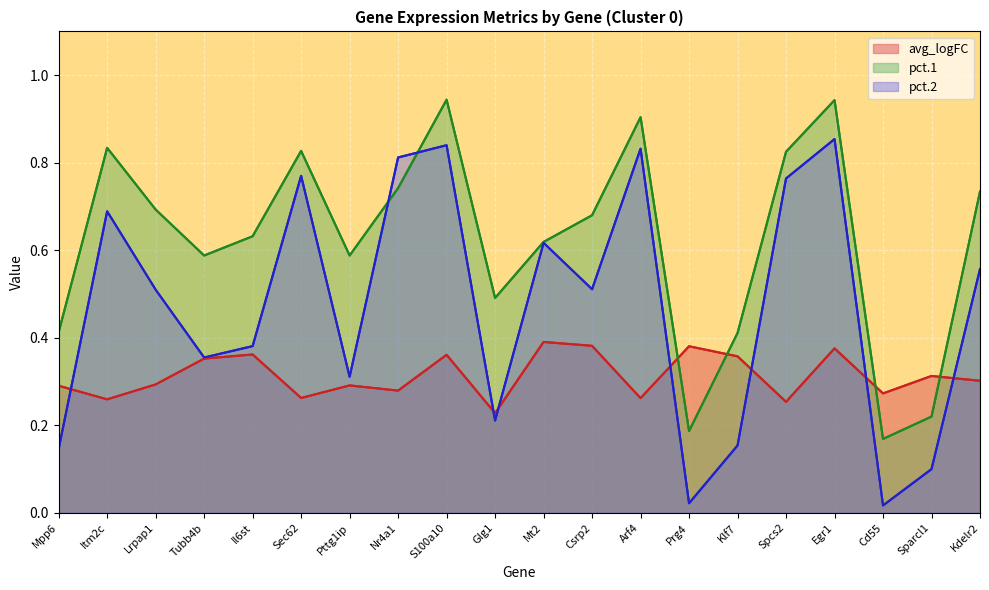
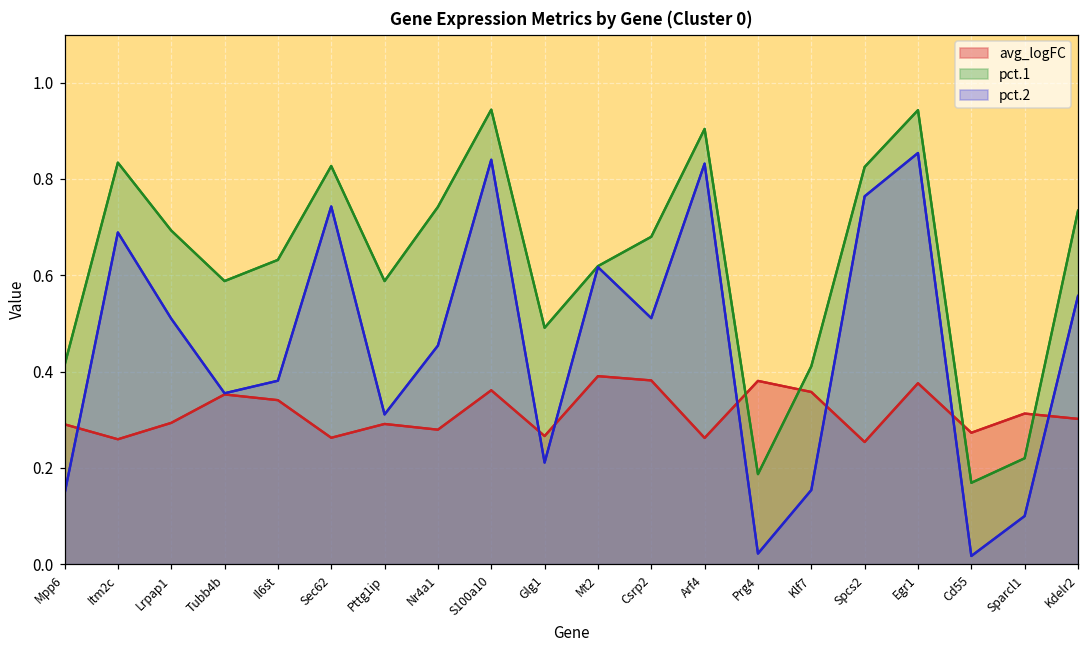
avg_logFC, Il6st: 0.36 -> 0.34
pct.2, Sec62: 0.77 -> 0.74
pct.2, Nr4a1: 0.81 -> 0.45
avg_logFC, Glg1: 0.23 -> 0.27
